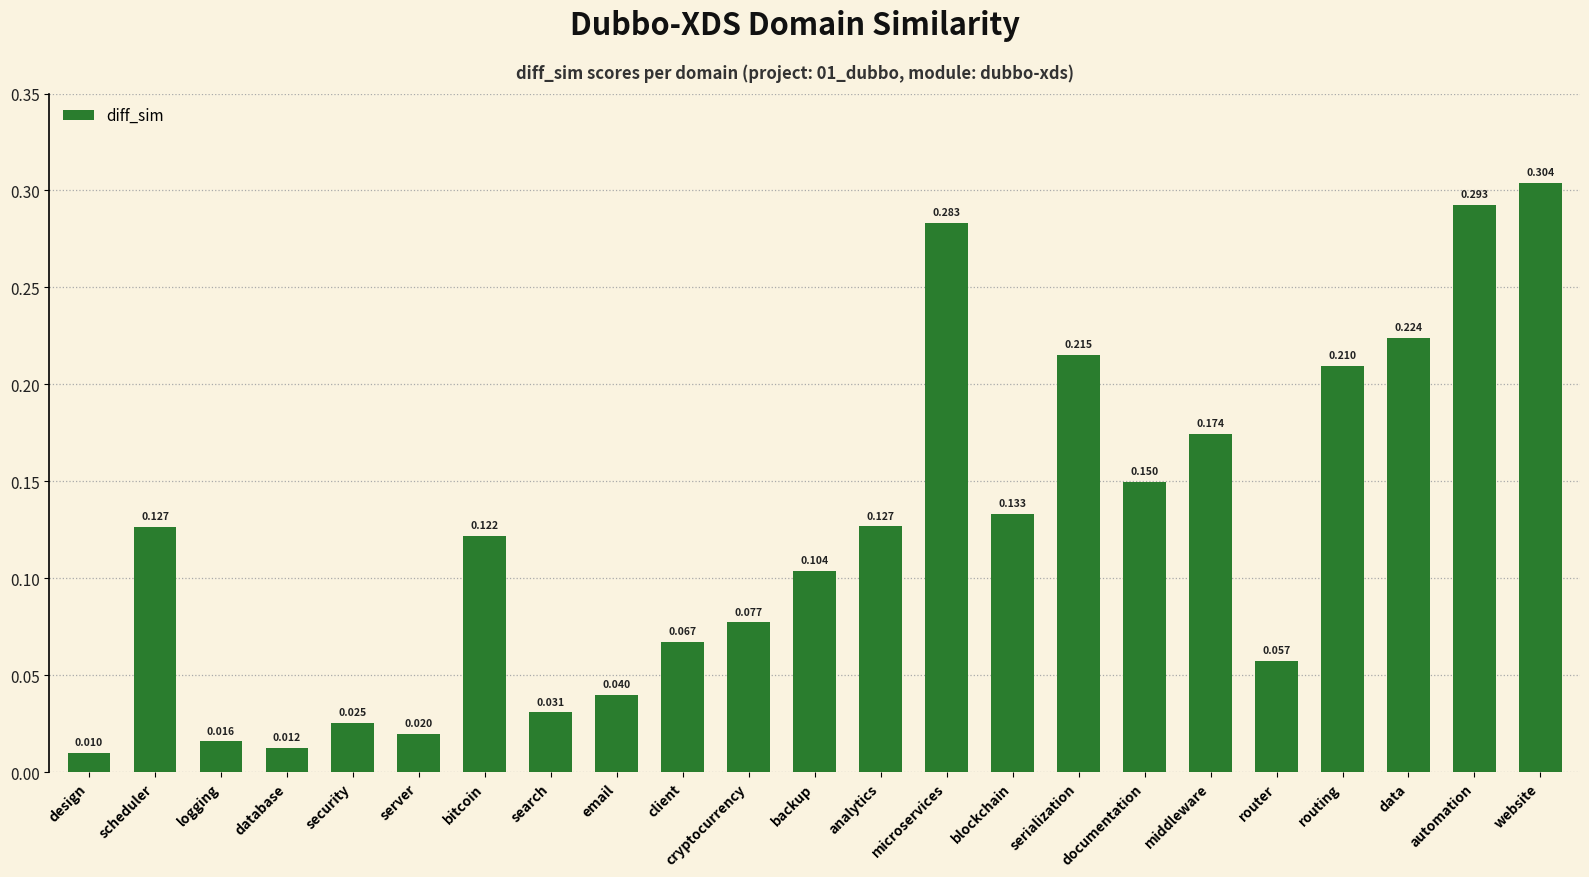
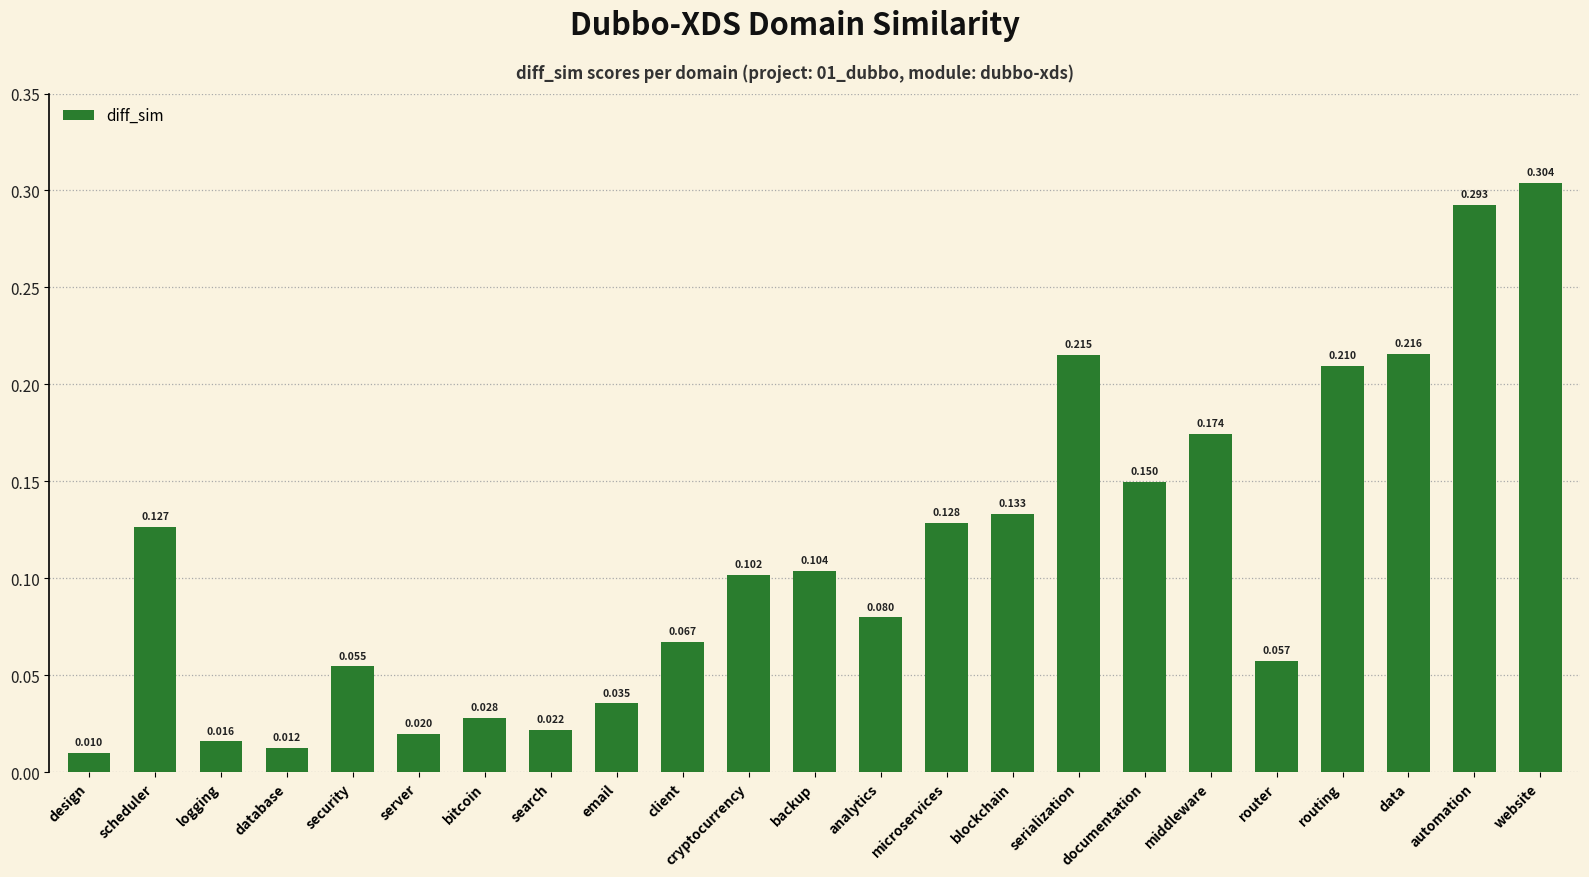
security: 0.025 -> 0.055
bitcoin: 0.122 -> 0.028
search: 0.031 -> 0.022
email: 0.040 -> 0.035
cryptocurrency: 0.077 -> 0.102
analytics: 0.127 -> 0.080
microservices: 0.283 -> 0.128
data: 0.224 -> 0.216
